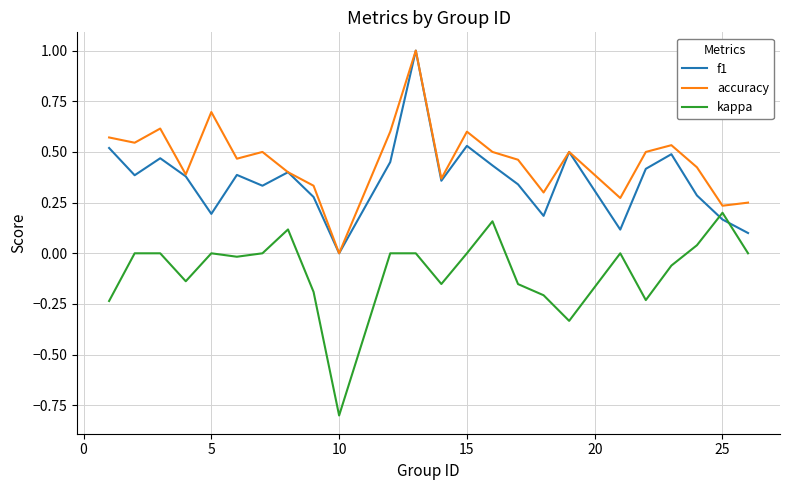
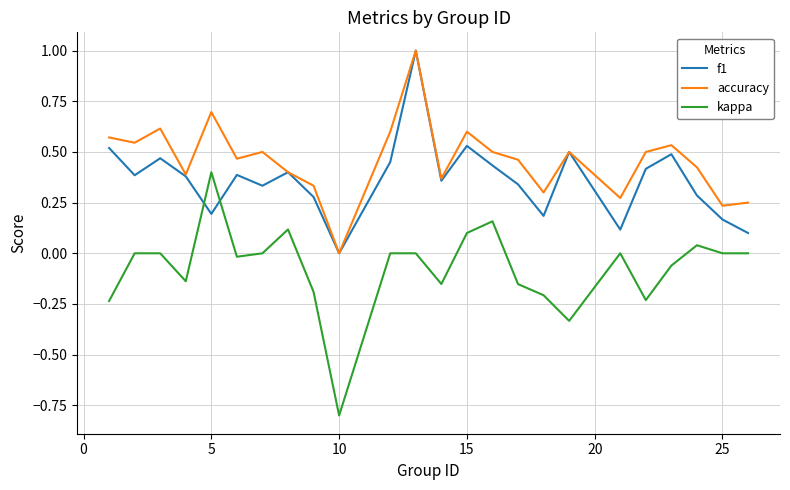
kappa, 5: 0.0 -> 0.4
kappa, 15: 0.0 -> 0.1
kappa, 25: 0.2 -> 0.0
